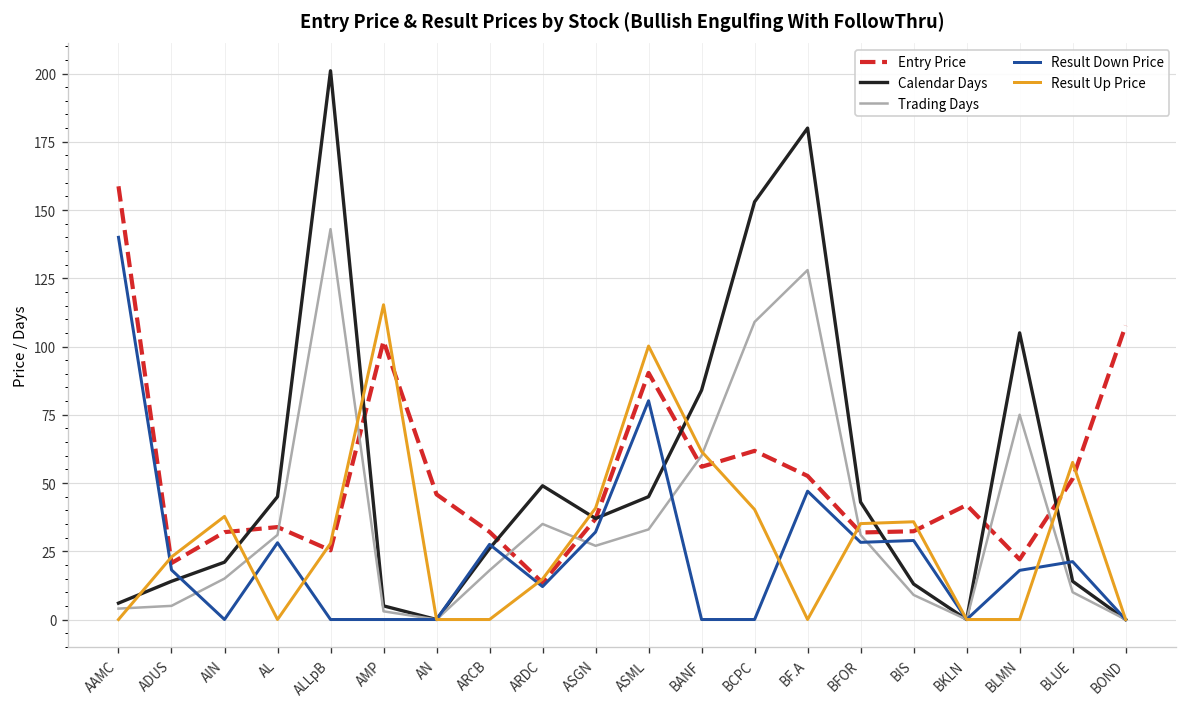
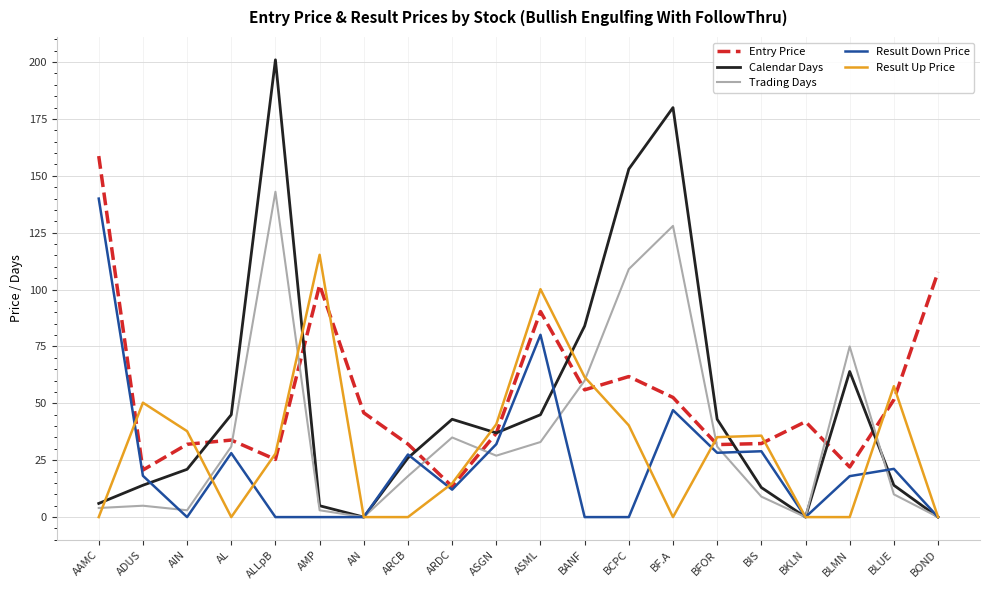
Result Up Price, ADUS: 23 -> 50
Trading Days, AIN: 15 -> 3
Calendar Days, ARDC: 49 -> 43
Calendar Days, BLMN: 105 -> 64
